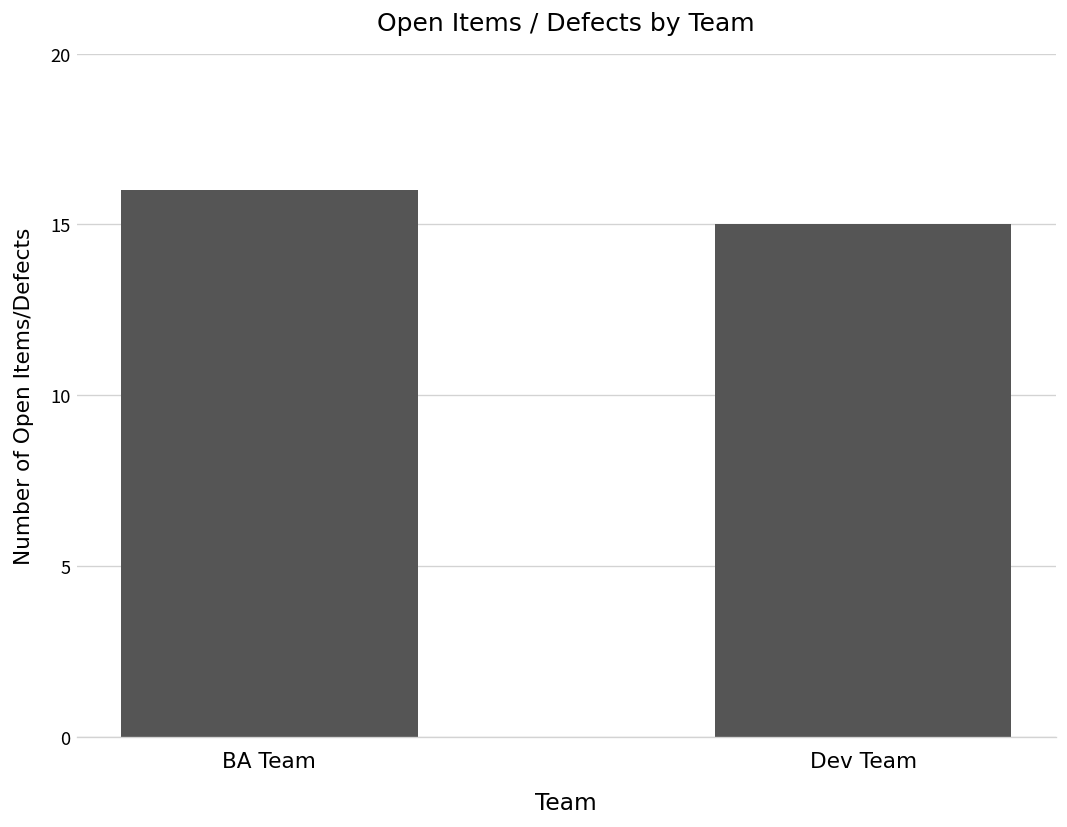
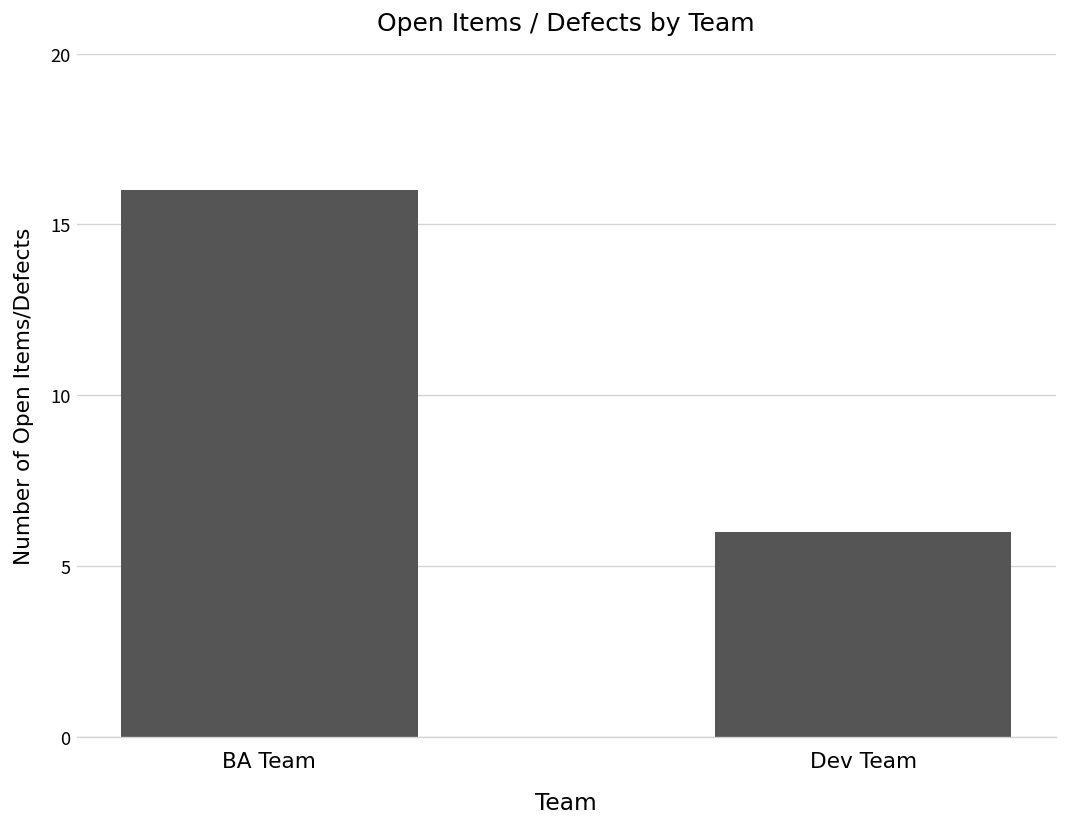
Dev Team: 15 -> 6
